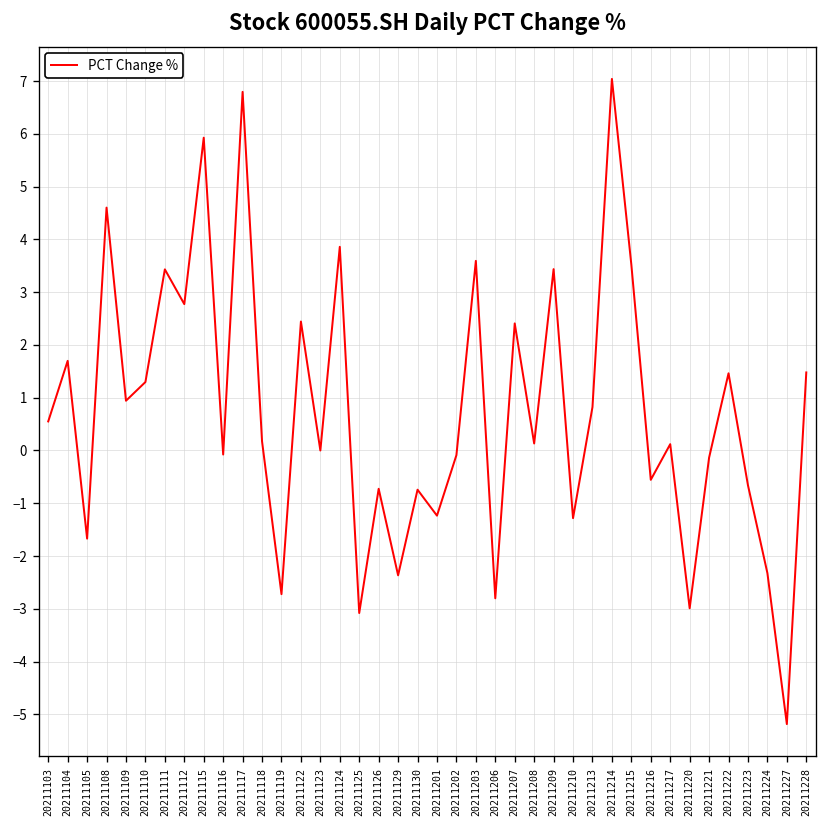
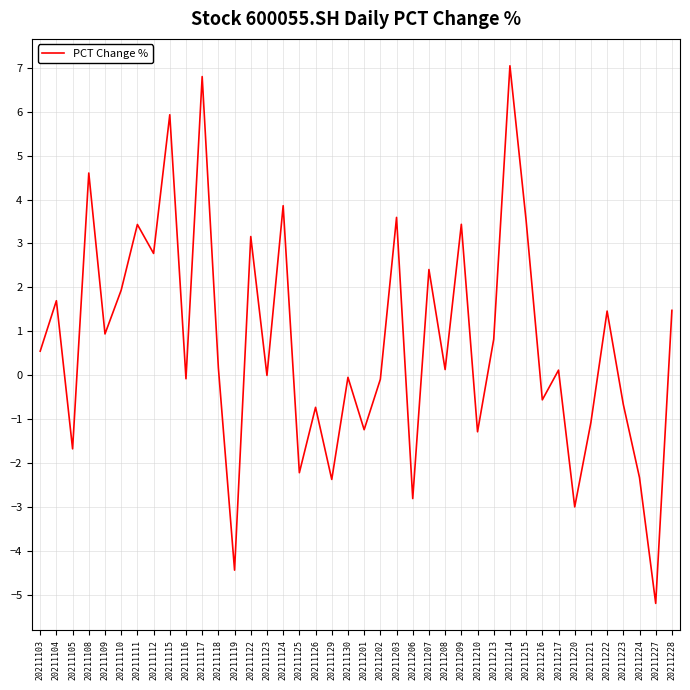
20211110: 1.3 -> 1.9
20211119: -2.7 -> -4.4
20211122: 2.4 -> 3.2
20211125: -3.1 -> -2.2
20211130: -0.7 -> 0.0
20211221: -0.1 -> -1.1
